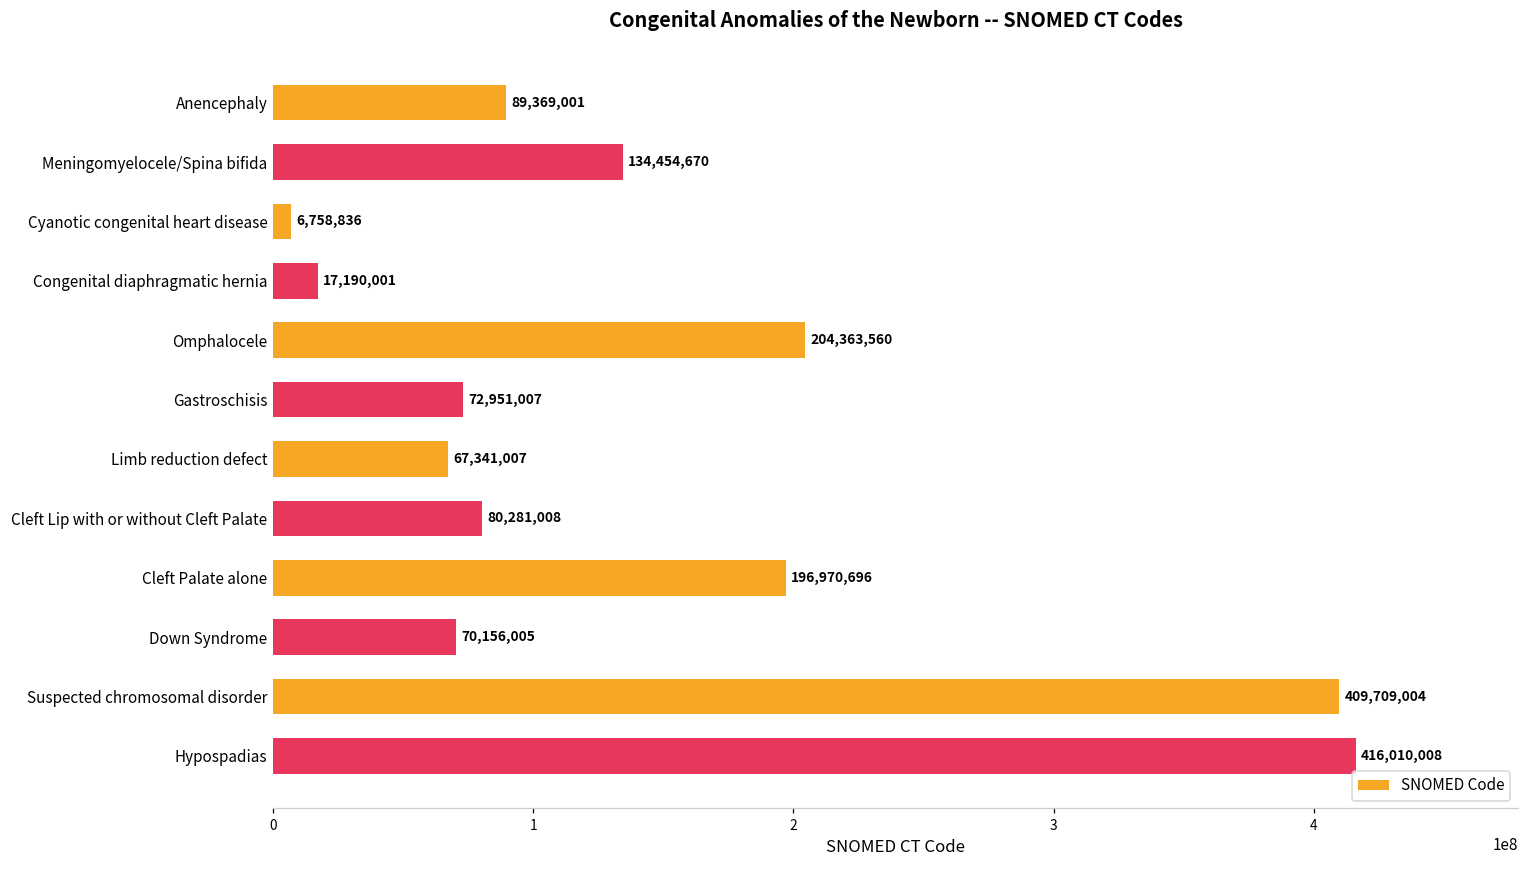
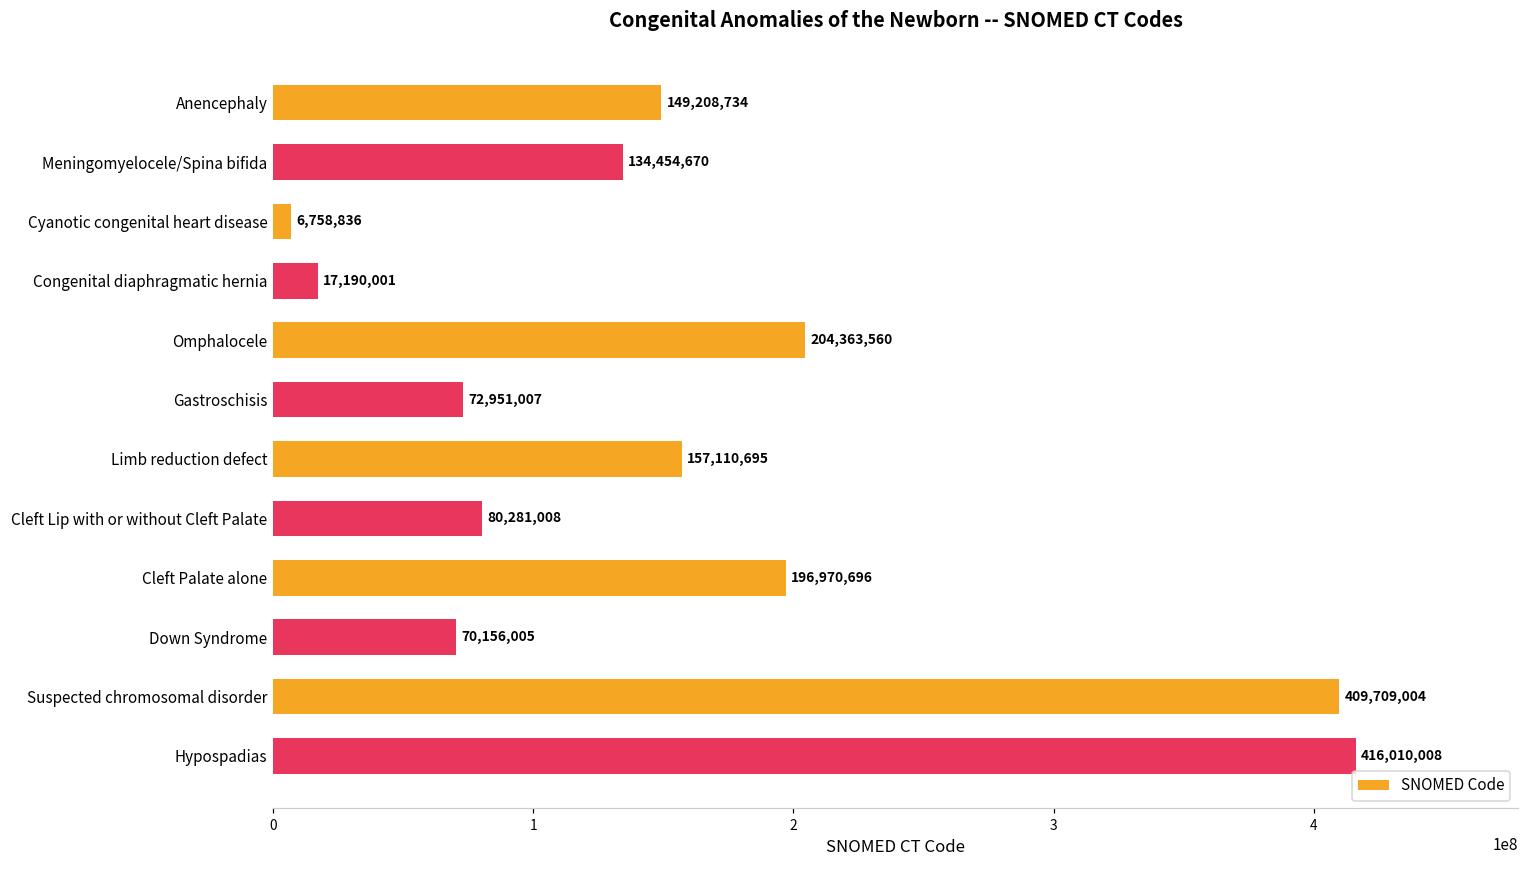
Anencephaly: 89,369,001 -> 149,208,734
Limb reduction defect: 67,341,007 -> 157,110,695
